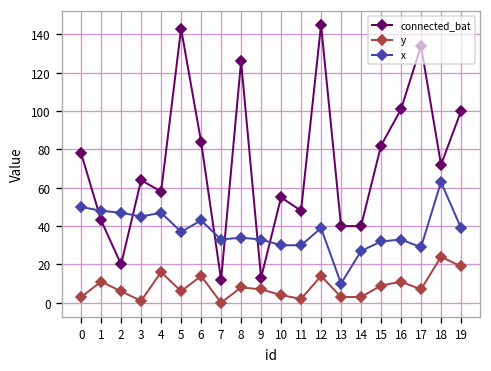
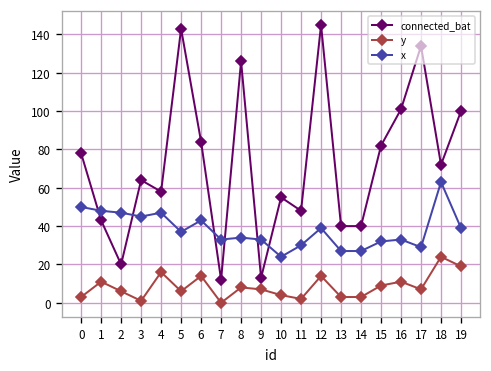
x, 10: 30 -> 24
x, 13: 10 -> 27
